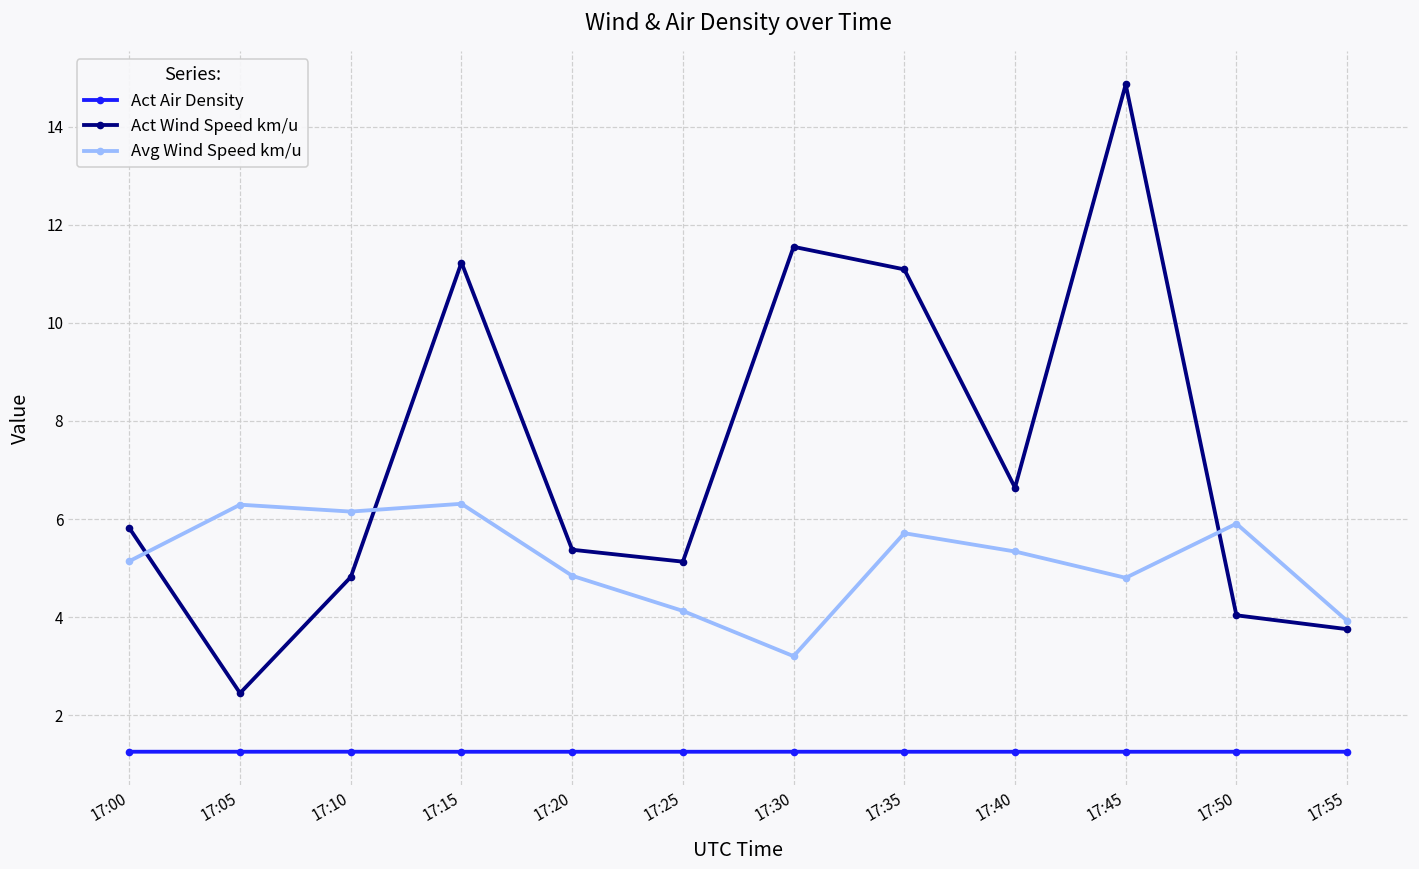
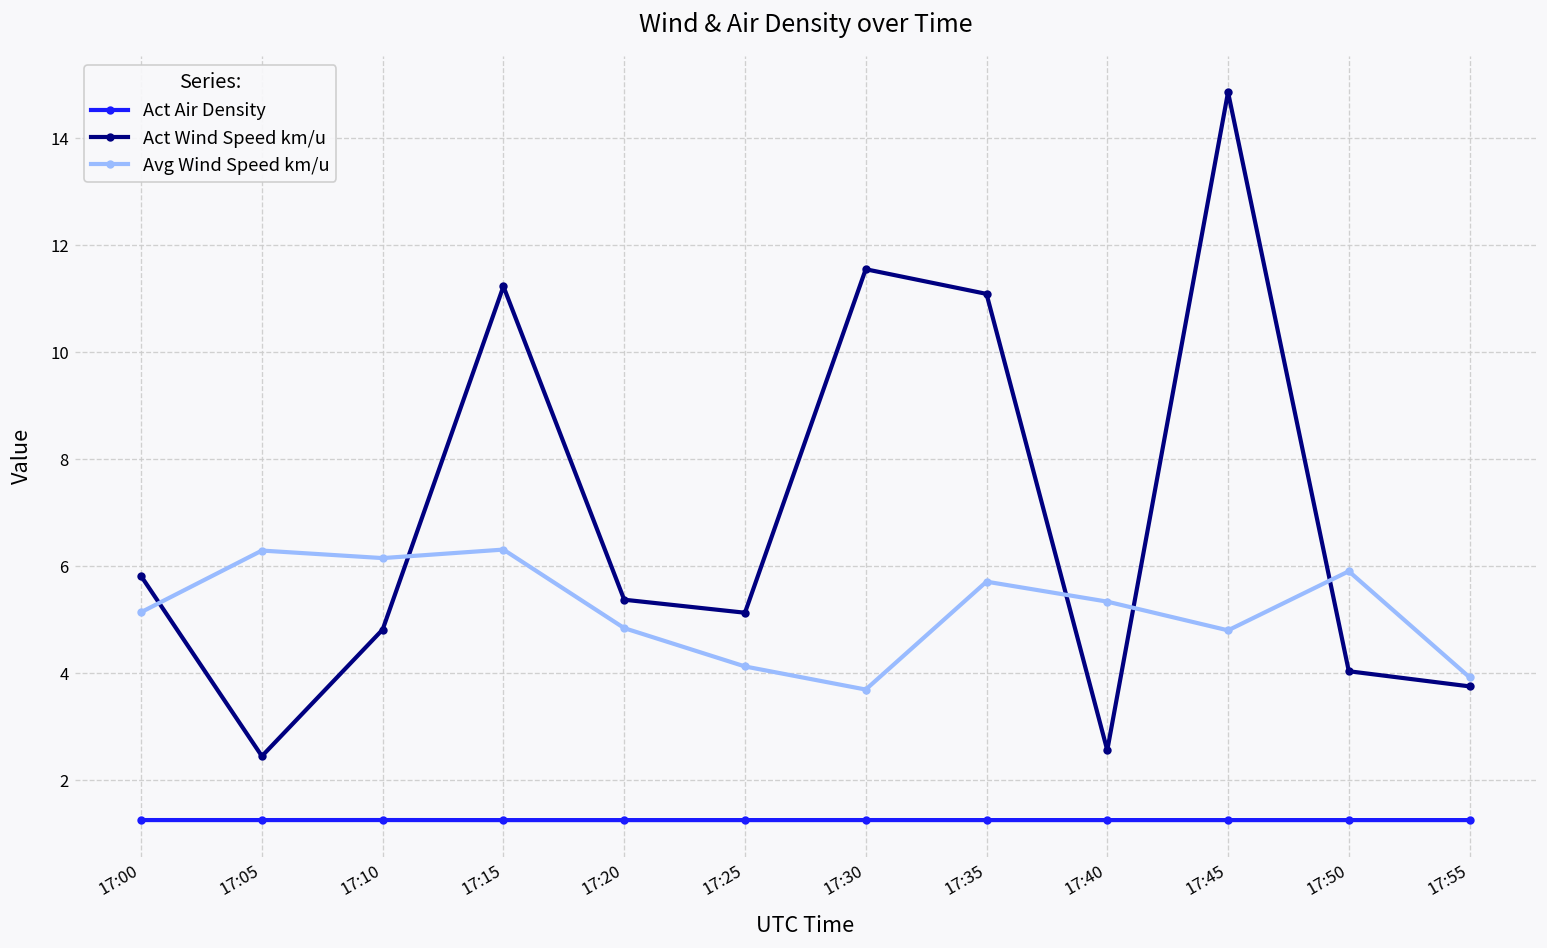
Avg Wind Speed km/u, 17:30: 3.2 -> 3.7
Act Wind Speed km/u, 17:40: 6.6 -> 2.6
